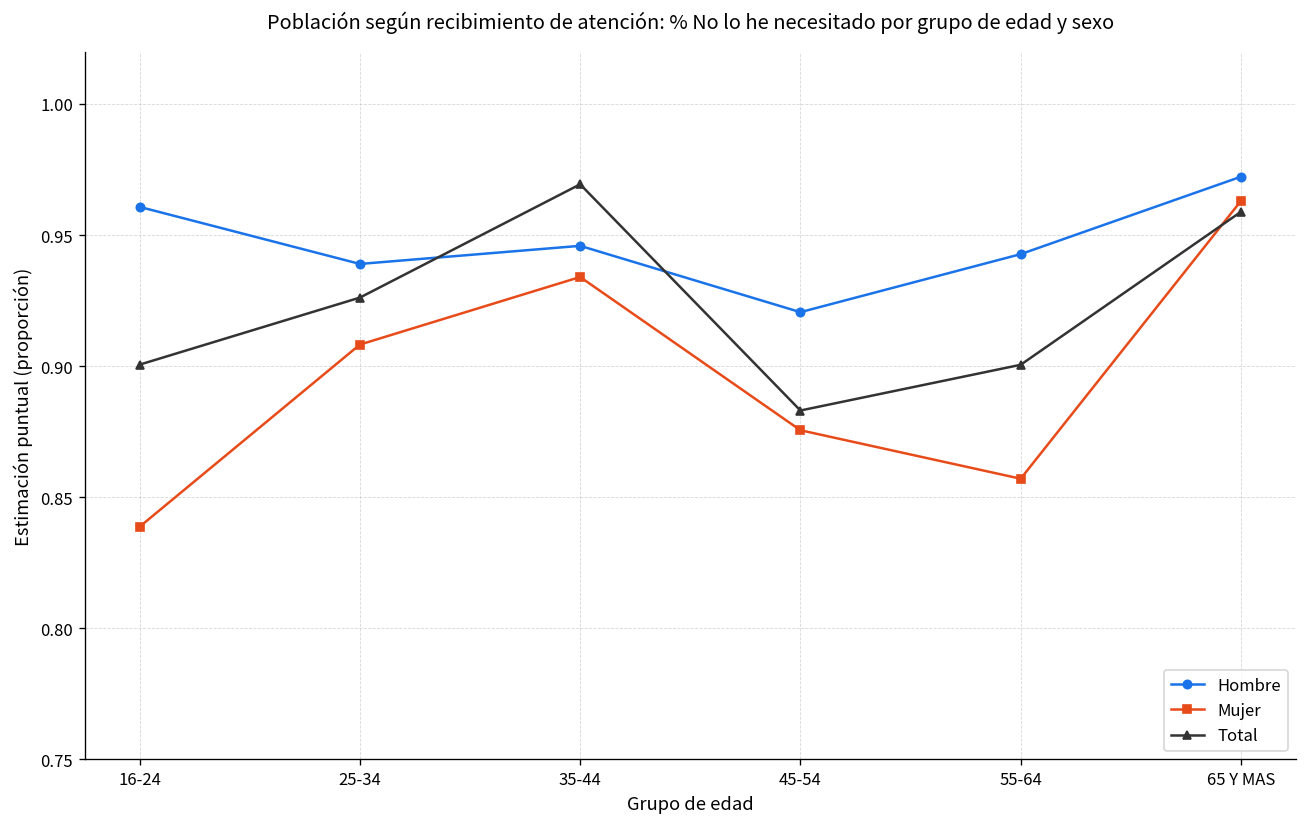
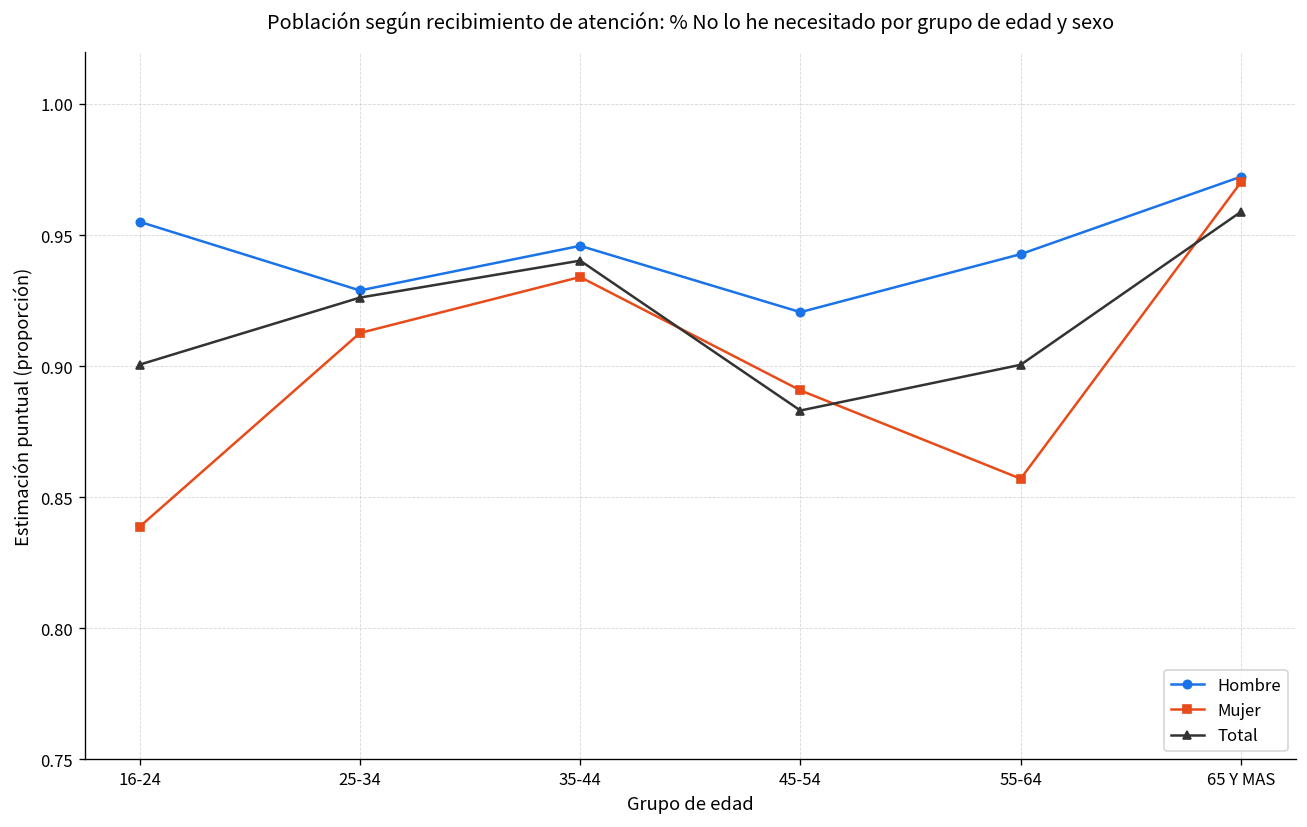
Hombre, 16-24: 0.961 -> 0.955
Hombre, 25-34: 0.939 -> 0.929
Mujer, 25-34: 0.908 -> 0.913
Total, 35-44: 0.969 -> 0.940
Mujer, 45-54: 0.876 -> 0.891
Mujer, 65 Y MAS: 0.963 -> 0.970
